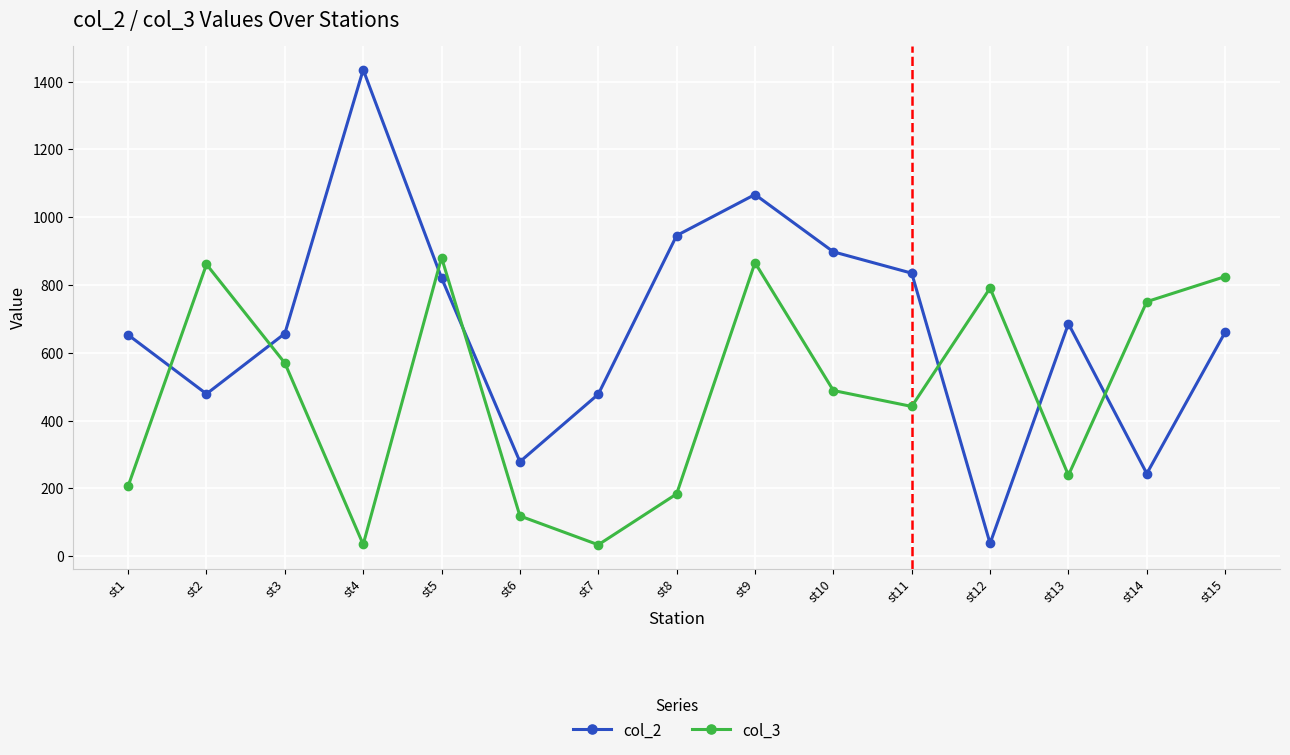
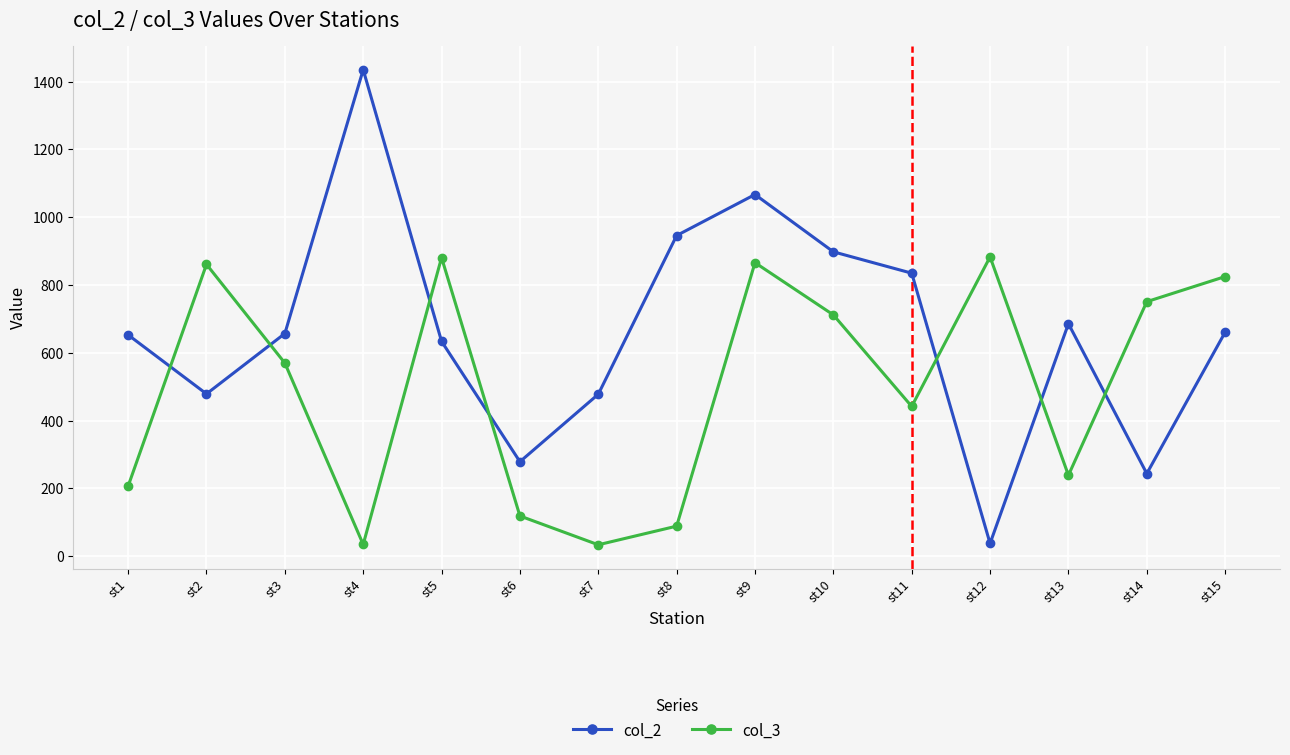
col_2, st5: 820 -> 630
col_3, st8: 180 -> 90
col_3, st10: 490 -> 710
col_3, st12: 790 -> 880
